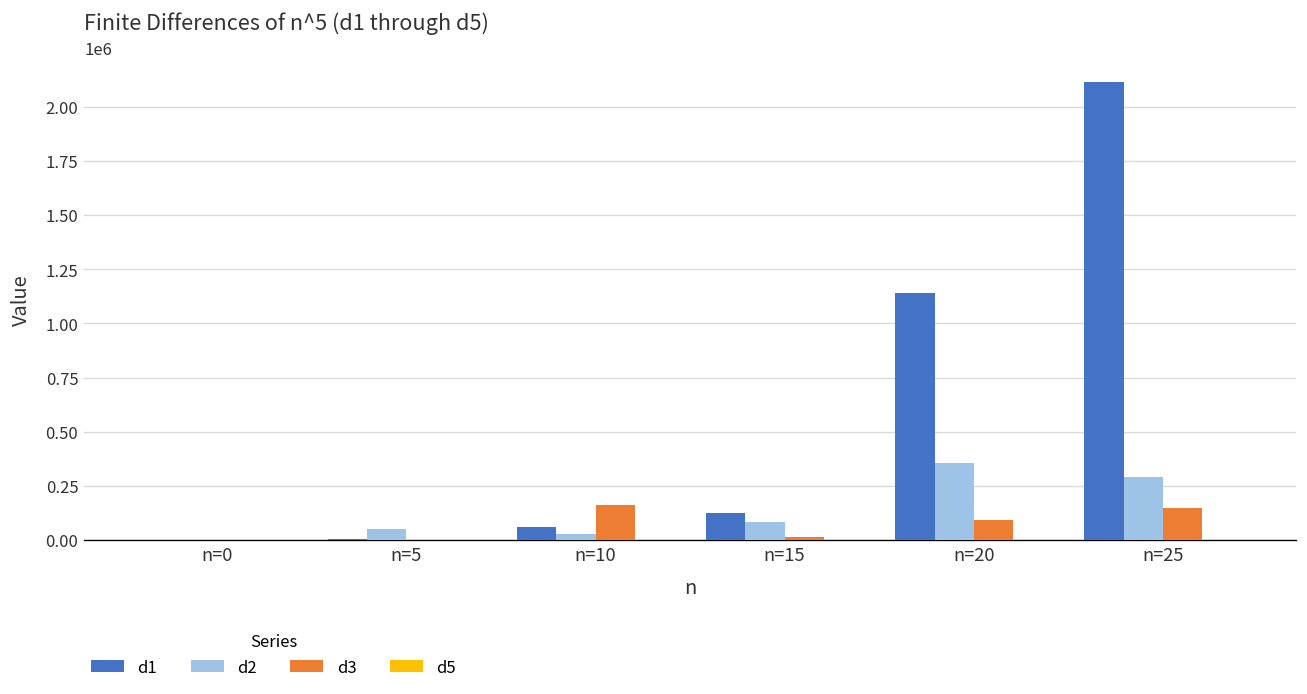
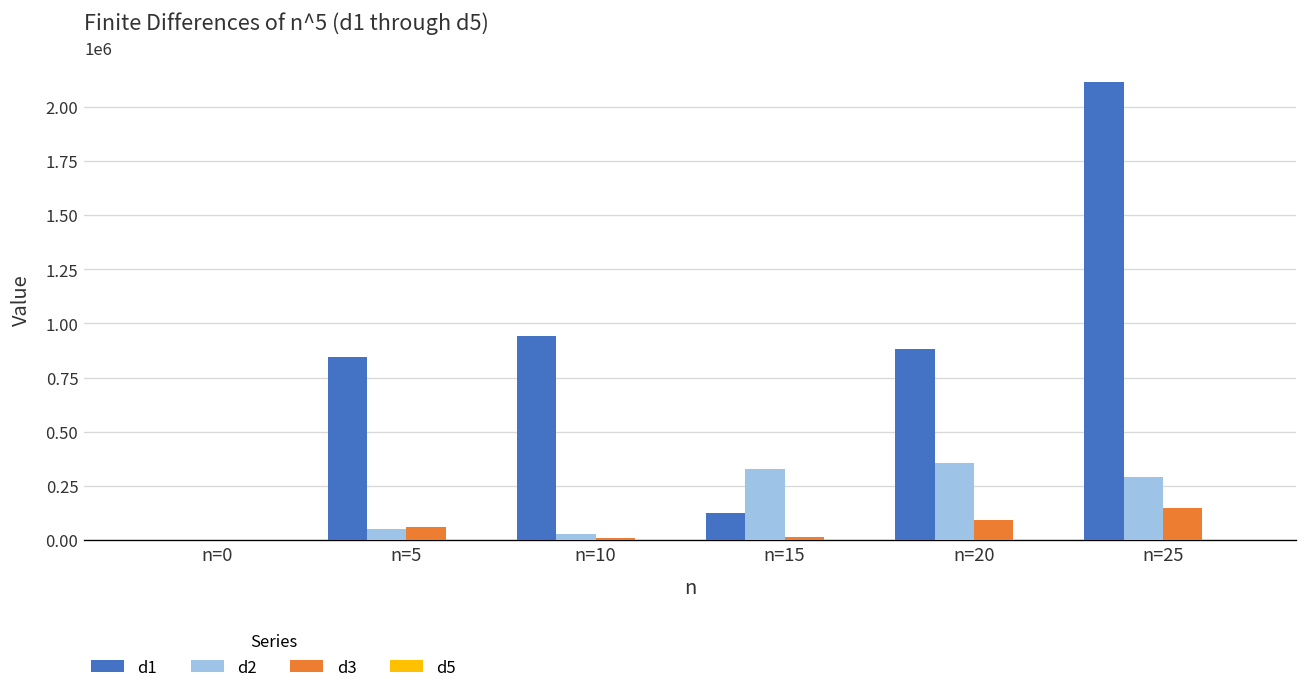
d1, n=5: 0 -> 840000
d3, n=5: 0 -> 60000
d1, n=10: 60000 -> 940000
d3, n=10: 160000 -> 10000
d2, n=15: 80000 -> 330000
d1, n=20: 1140000 -> 880000
